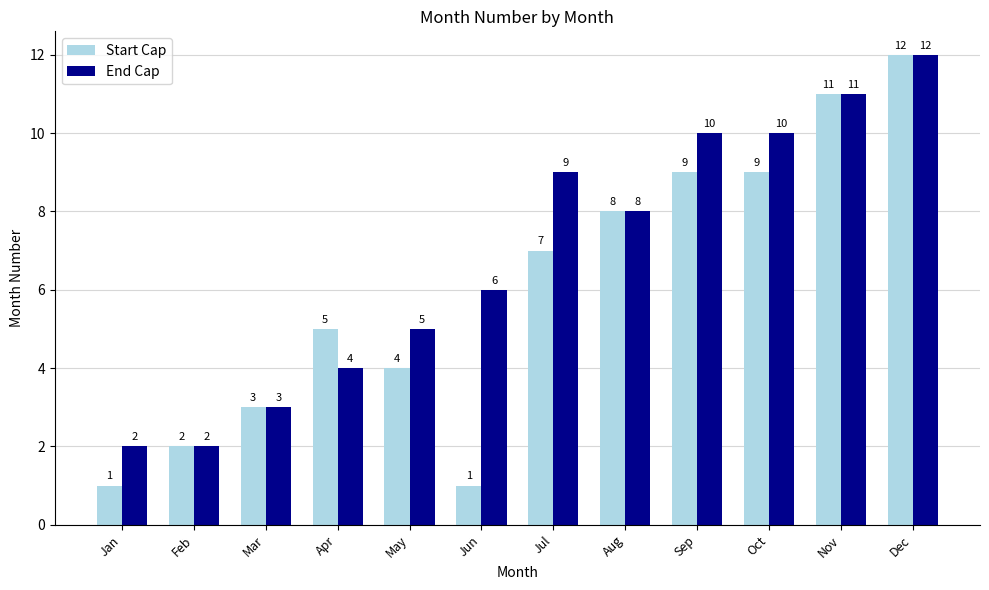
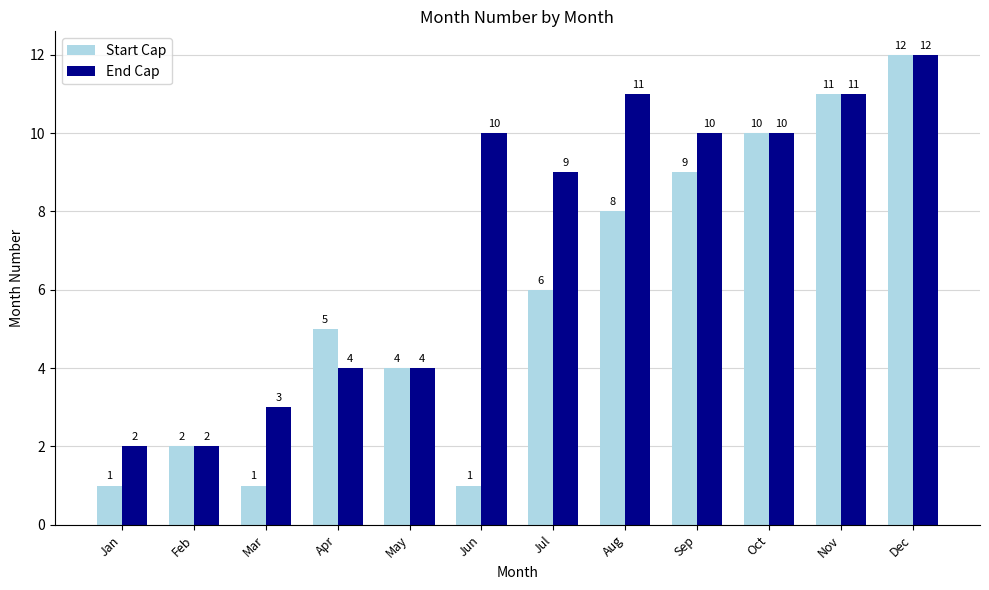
Start Cap, Mar: 3 -> 1
End Cap, May: 5 -> 4
End Cap, Jun: 6 -> 10
Start Cap, Jul: 7 -> 6
End Cap, Aug: 8 -> 11
Start Cap, Oct: 9 -> 10
